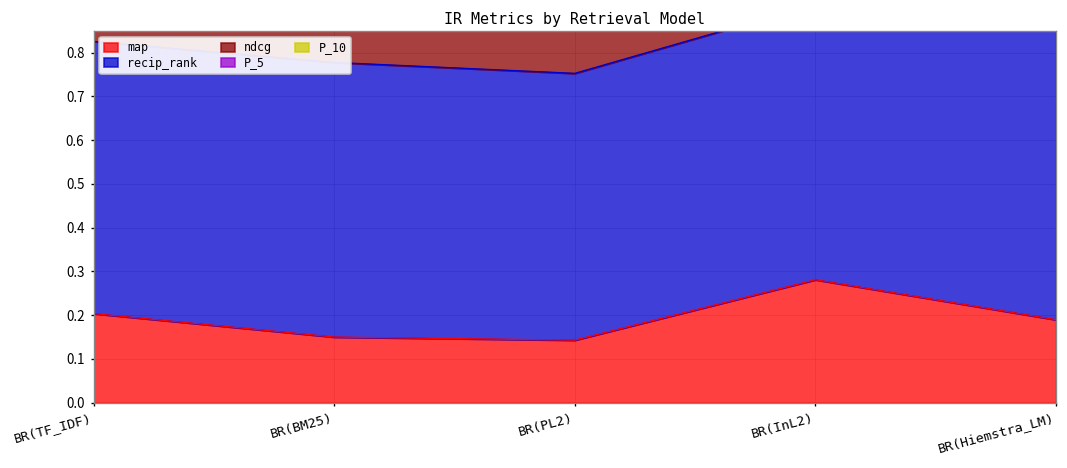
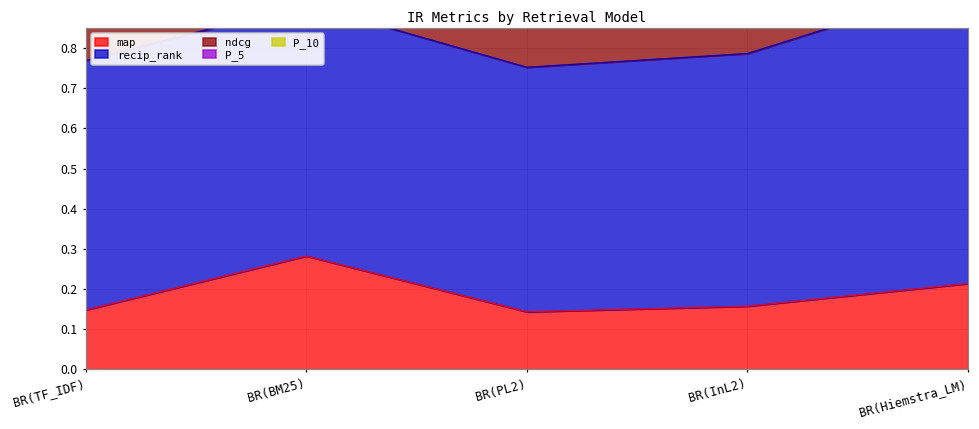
map, BR(TF_IDF): 0.20 -> 0.15
map, BR(BM25): 0.15 -> 0.28
map, BR(InL2): 0.28 -> 0.16
map, BR(Hiemstra_LM): 0.19 -> 0.21
